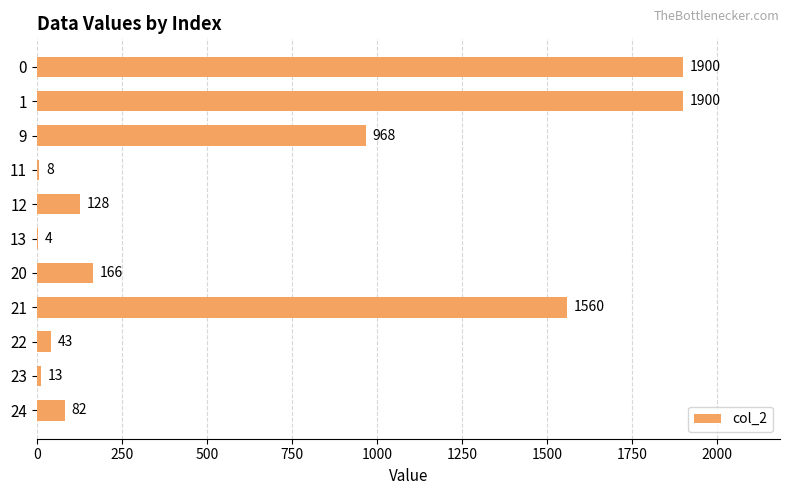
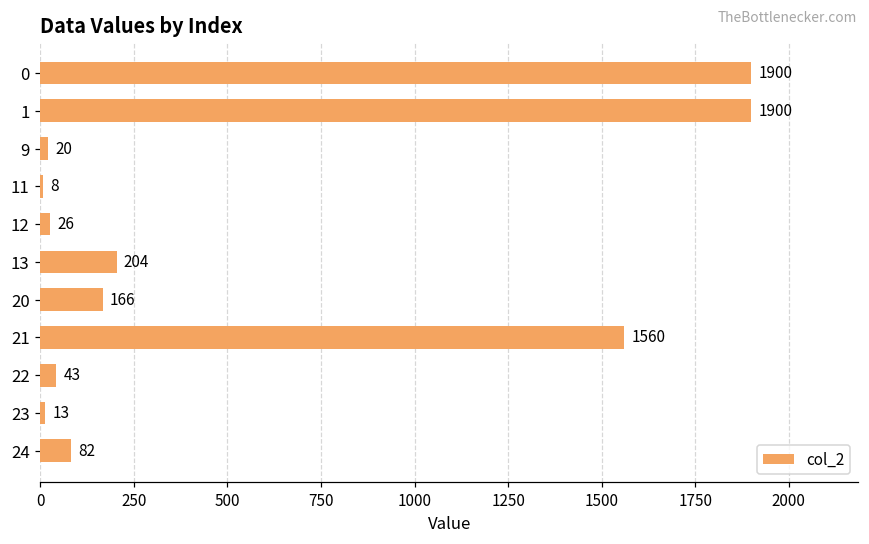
9: 968 -> 20
12: 128 -> 26
13: 4 -> 204
